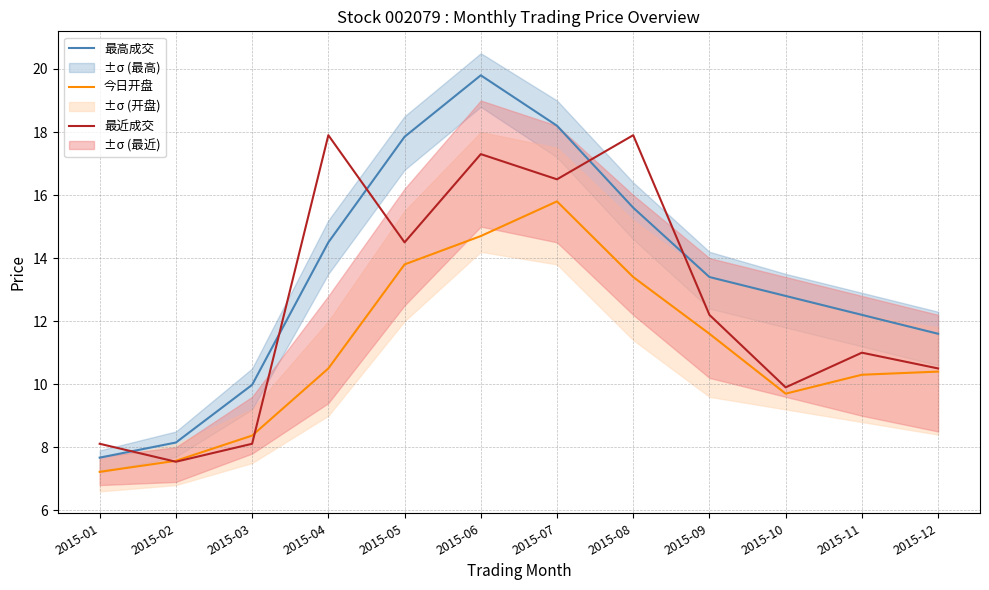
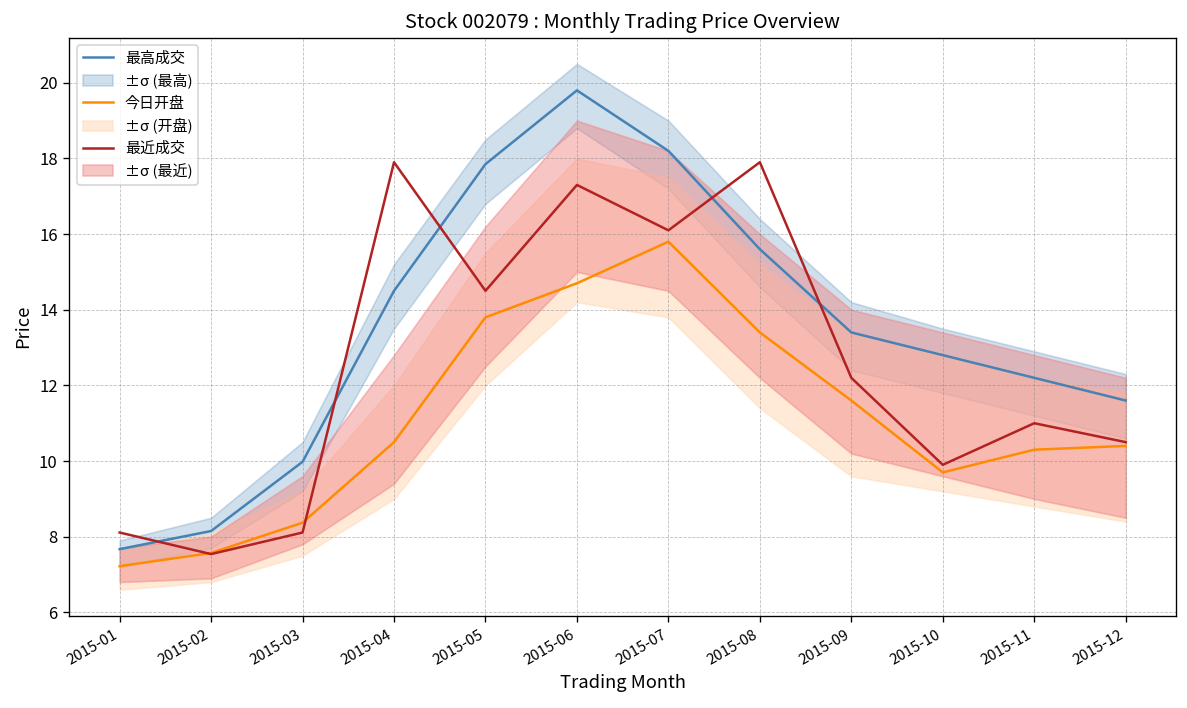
最近成交, 2015-07: 16.5 -> 16.1
